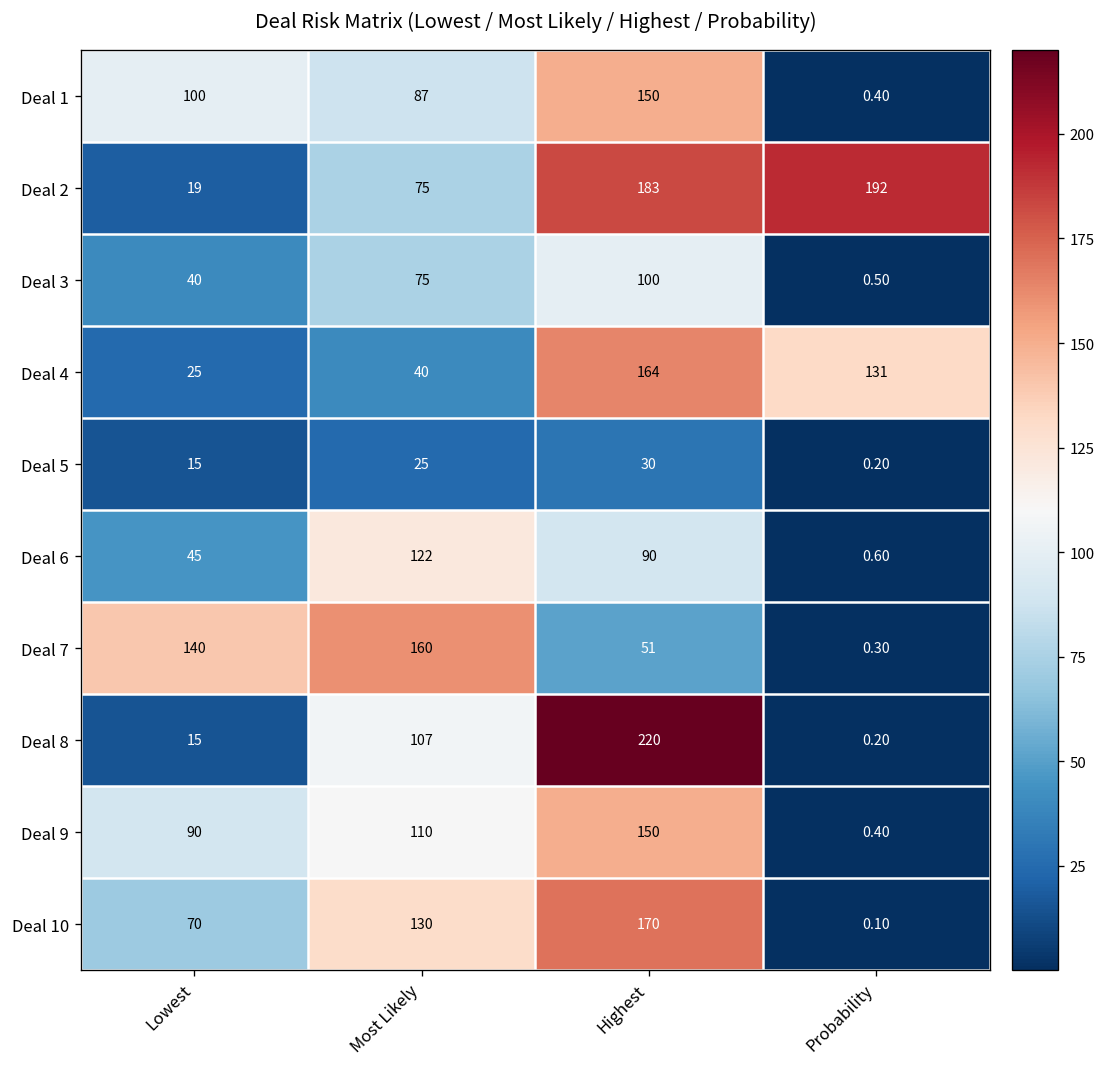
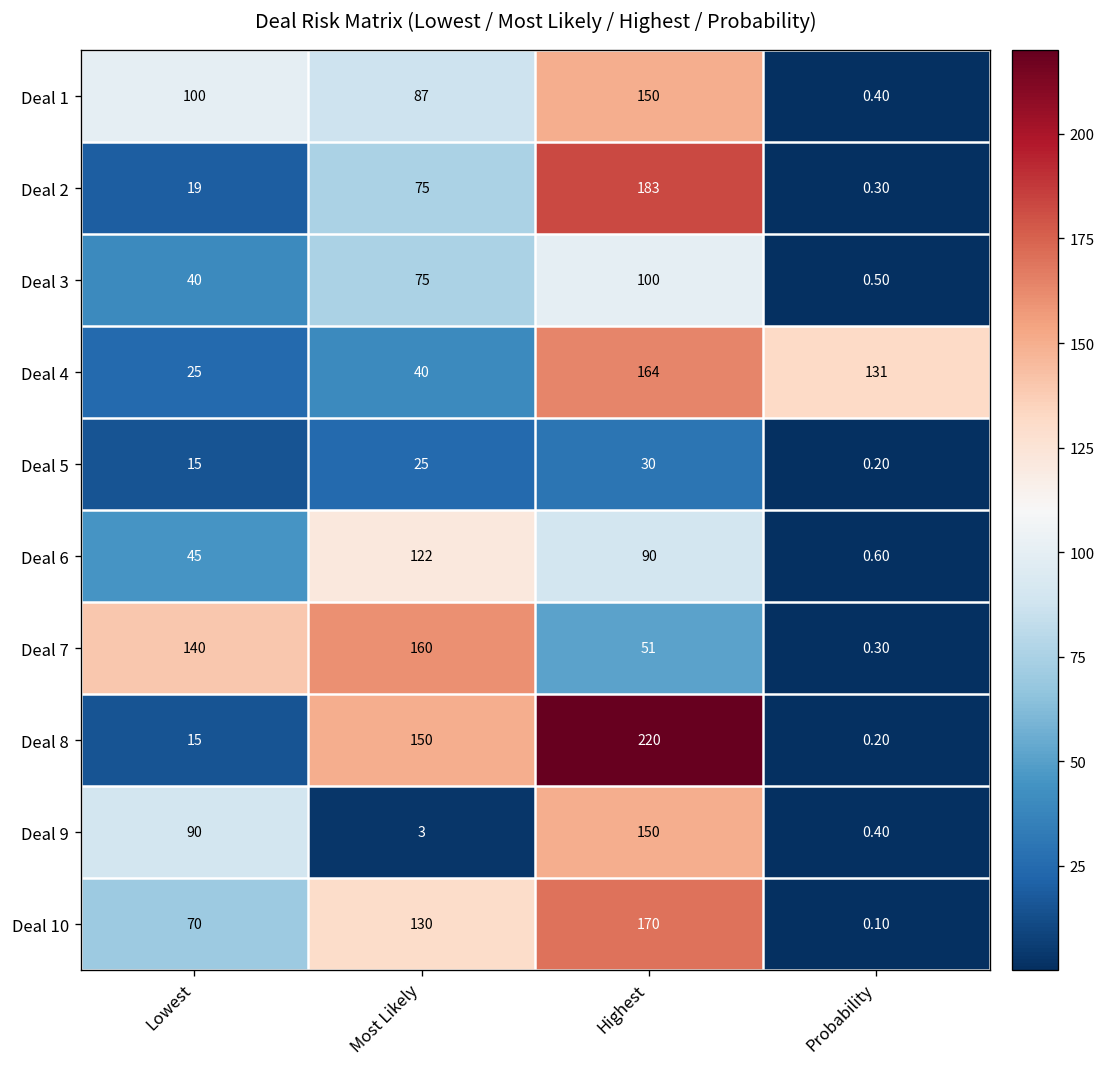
Deal 2, Probability: 192 -> 0.30
Deal 8, Most Likely: 107 -> 150
Deal 9, Most Likely: 110 -> 3
